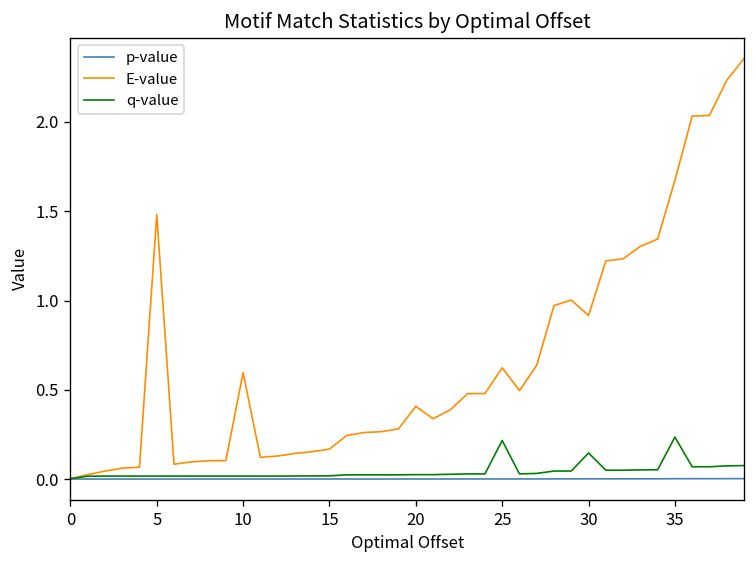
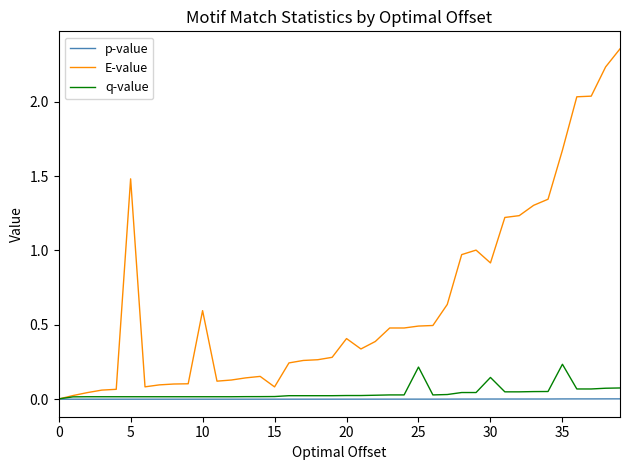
E-value, 15: 0.17 -> 0.08
E-value, 25: 0.62 -> 0.49
